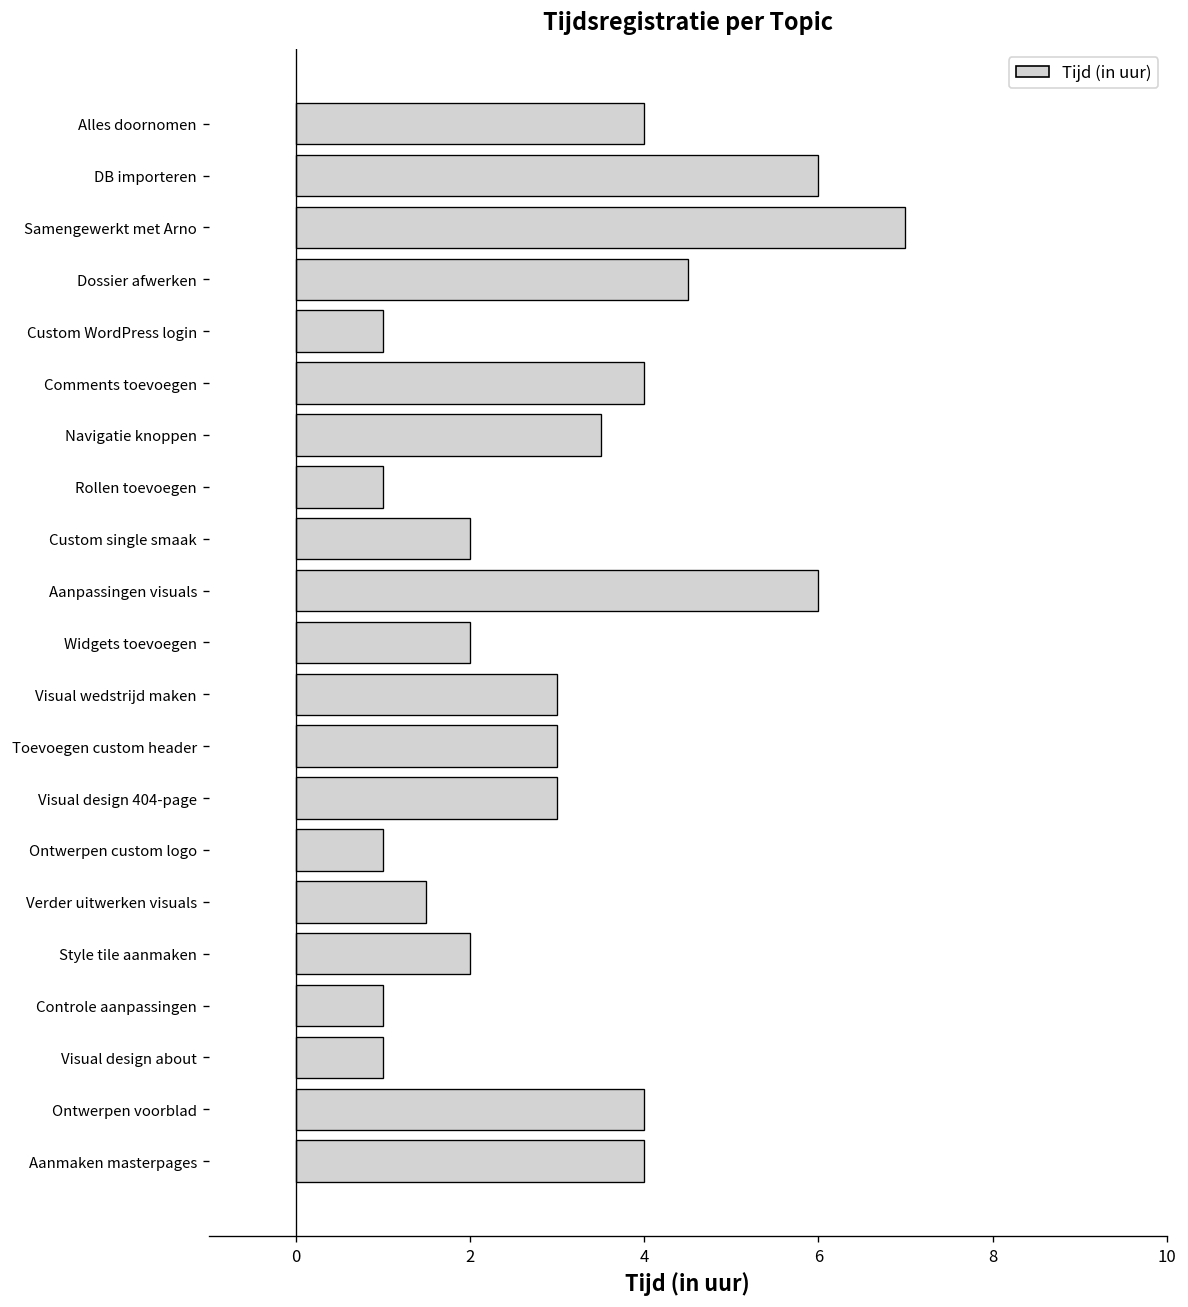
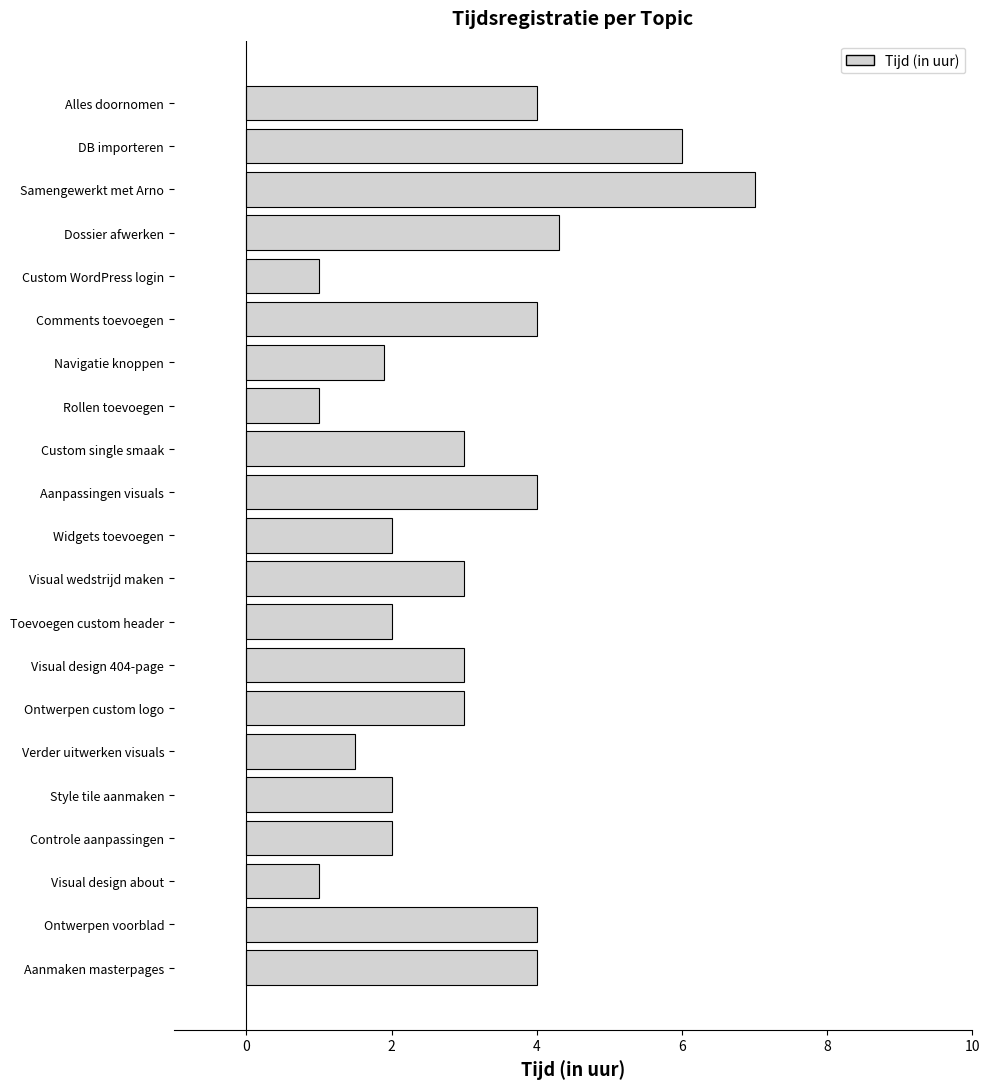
Dossier afwerken: 4.5 -> 4.3
Navigatie knoppen: 3.5 -> 1.9
Custom single smaak: 2 -> 3
Aanpassingen visuals: 6 -> 4
Toevoegen custom header: 3 -> 2
Ontwerpen custom logo: 1 -> 3
Controle aanpassingen: 1 -> 2
